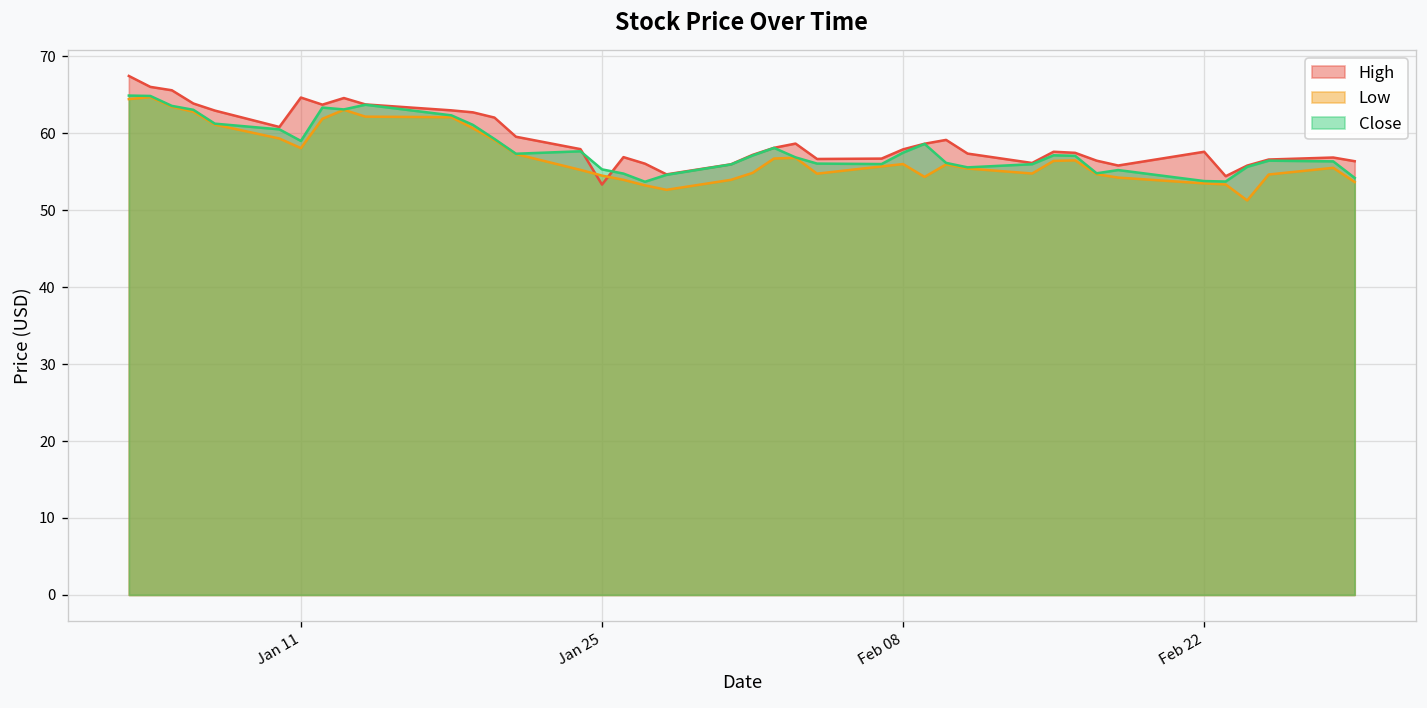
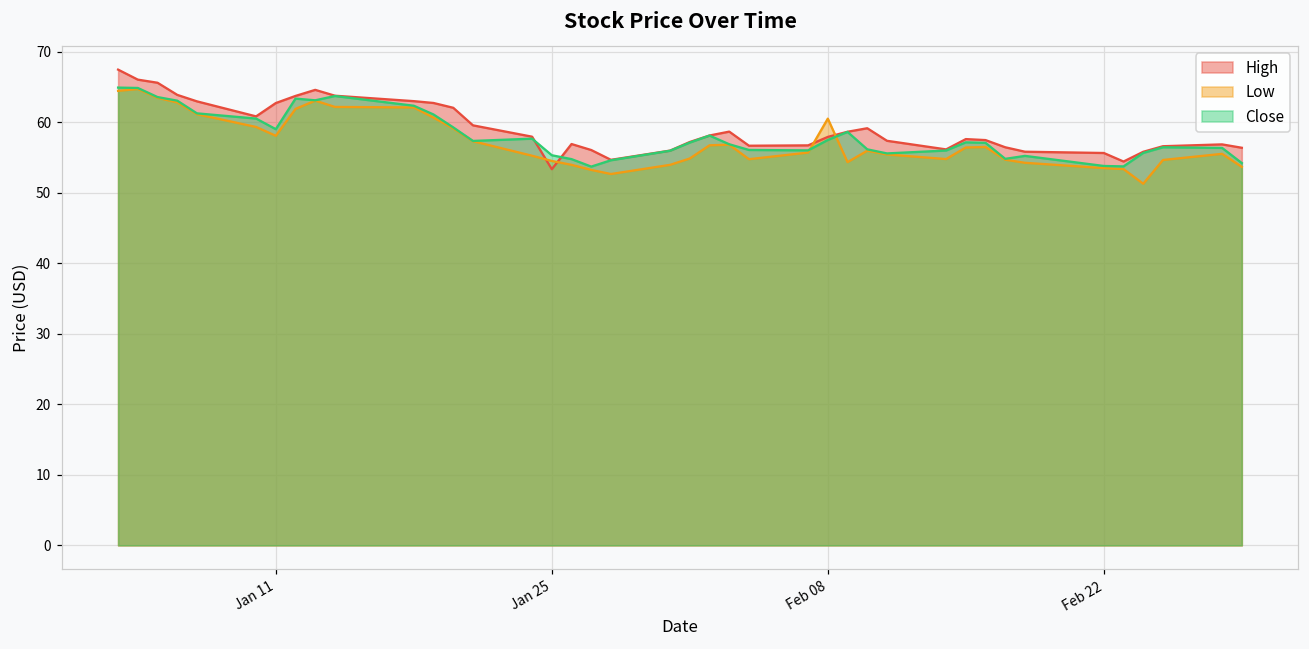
High, Jan 11: 65 -> 63
Low, Feb 08: 56 -> 61
High, Feb 22: 58 -> 56
